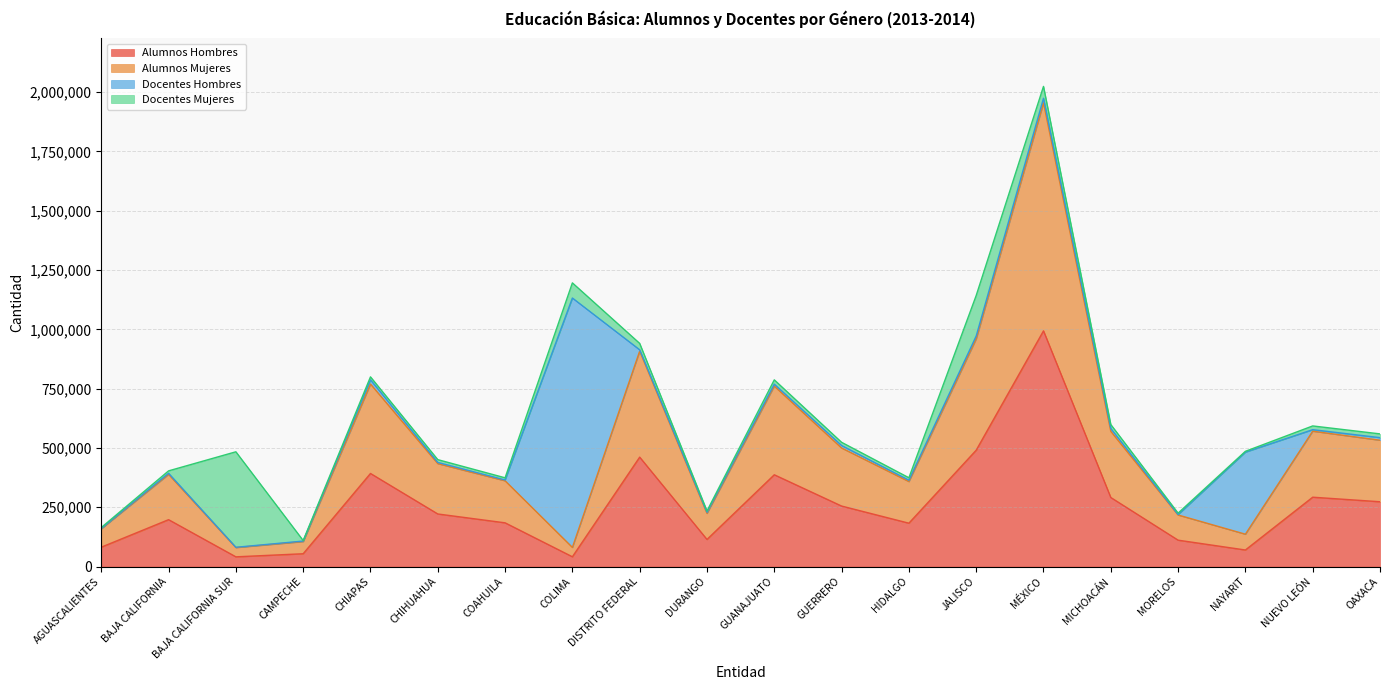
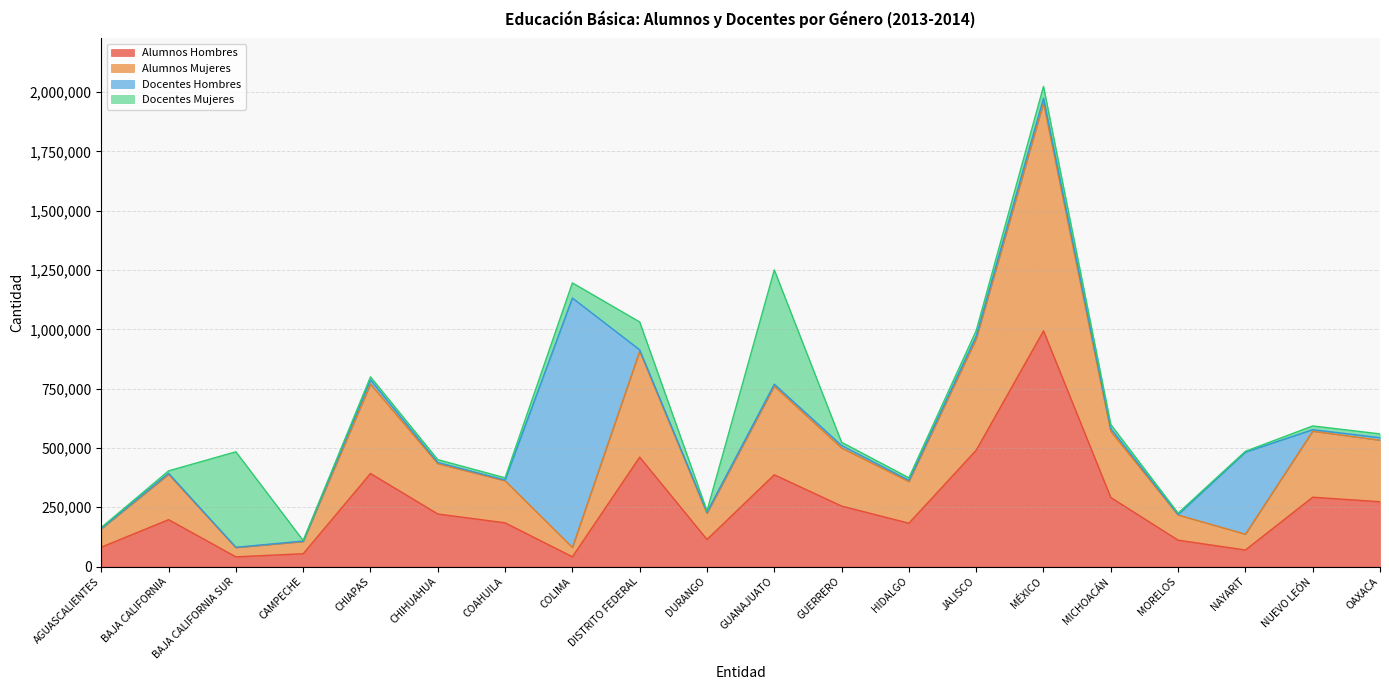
Docentes Mujeres, DISTRITO FEDERAL: 30,000 -> 120,000
Docentes Mujeres, GUANAJUATO: 20,000 -> 480,000
Docentes Mujeres, JALISCO: 170,000 -> 20,000
